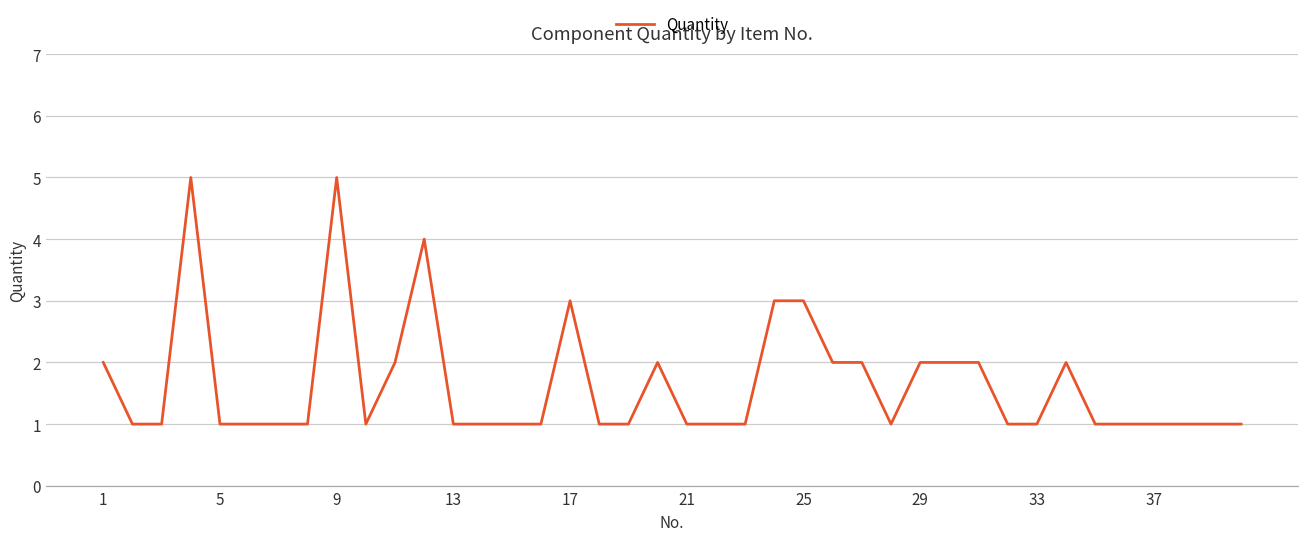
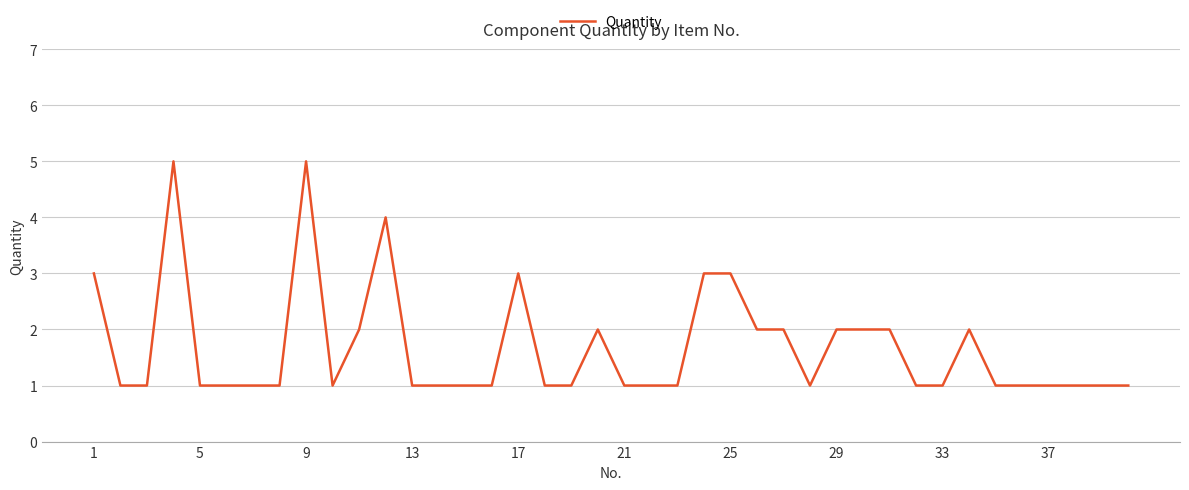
1: 2 -> 3
